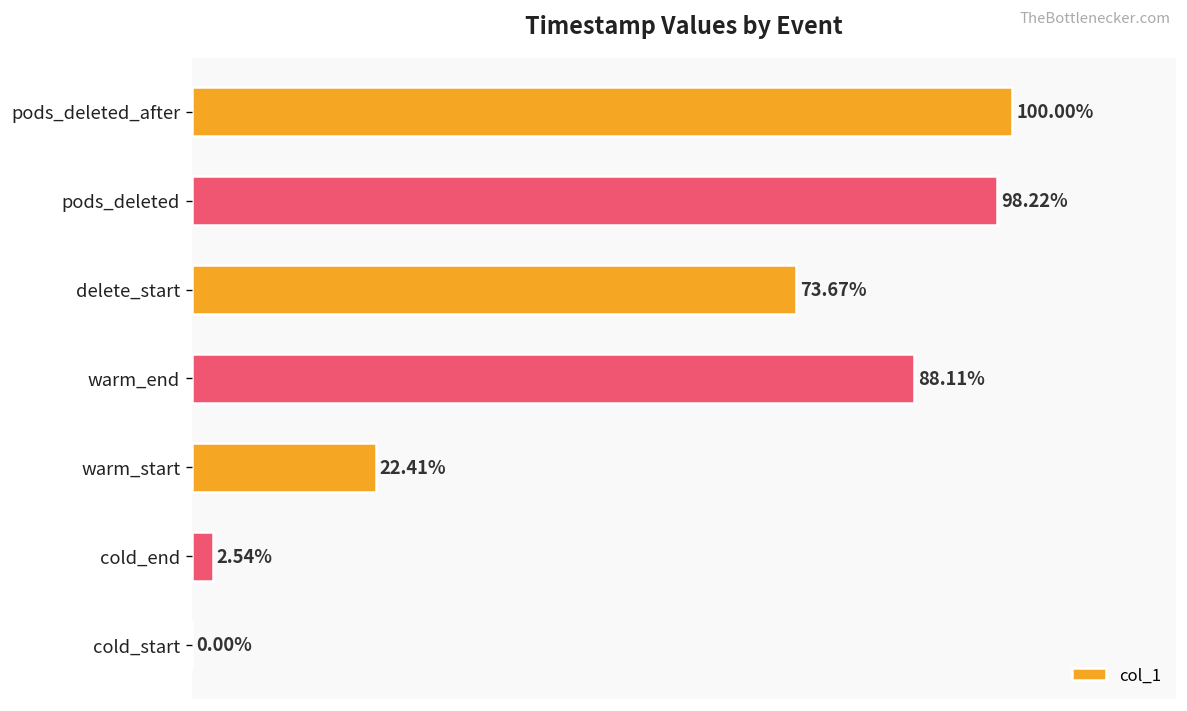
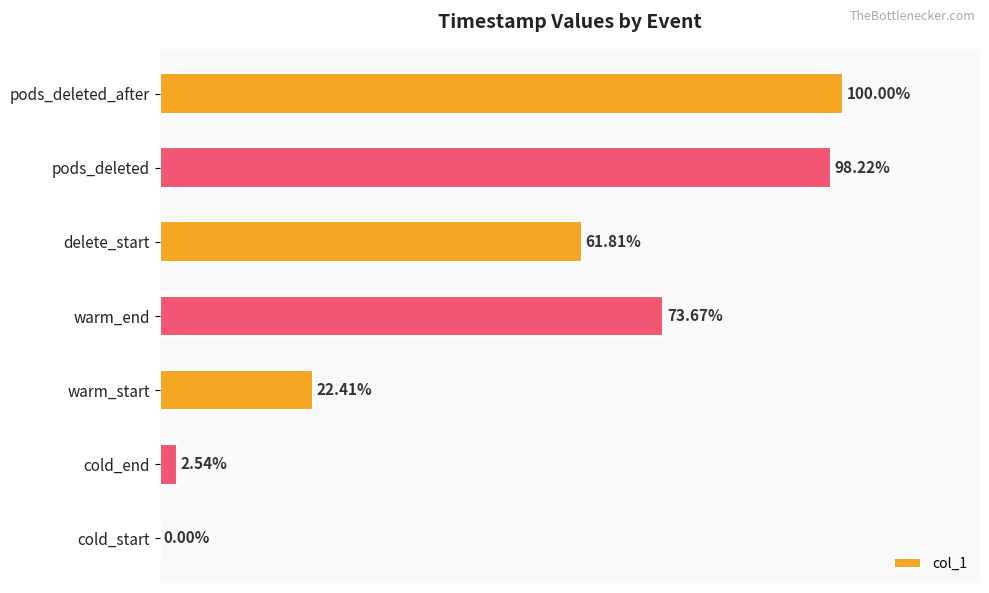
delete_start: 73.67% -> 61.81%
warm_end: 88.11% -> 73.67%
